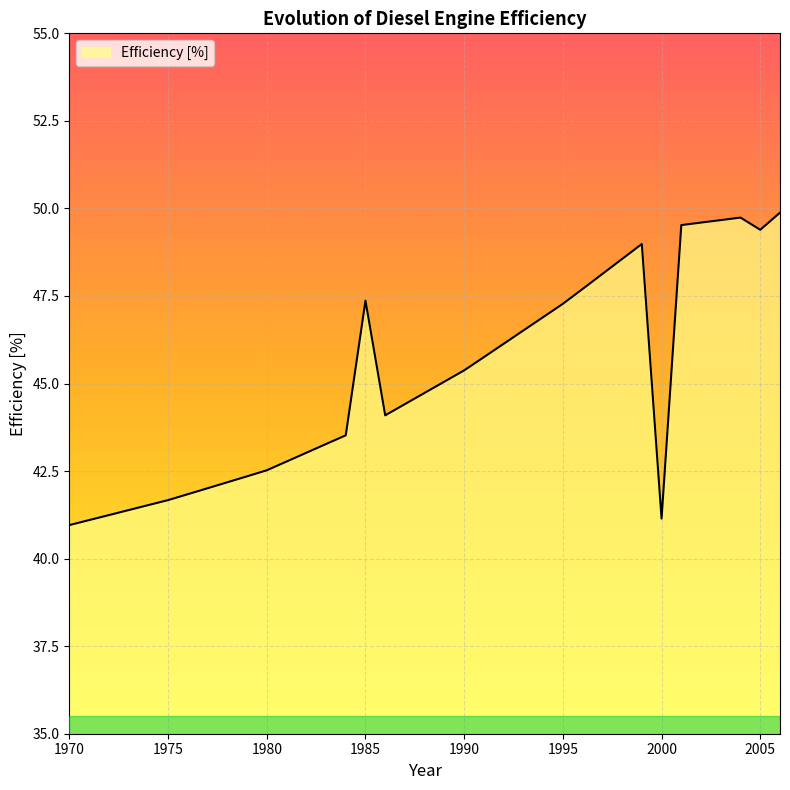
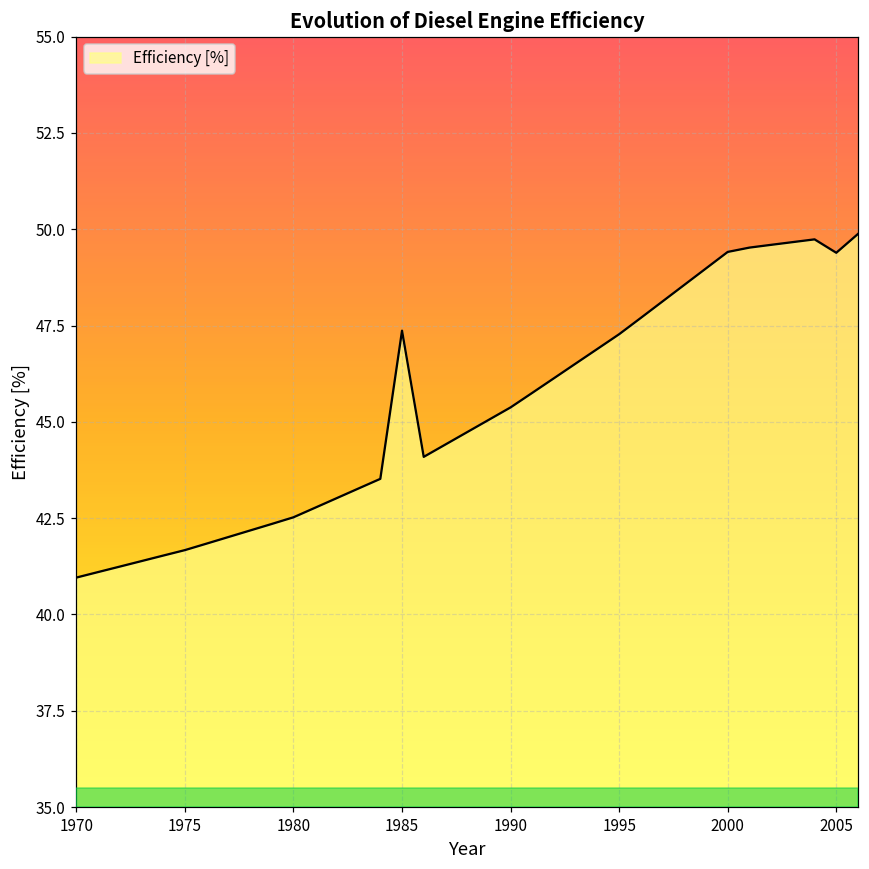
2000: 41.1 -> 49.4
